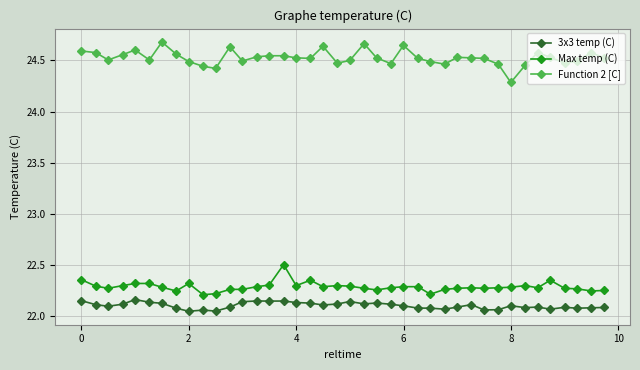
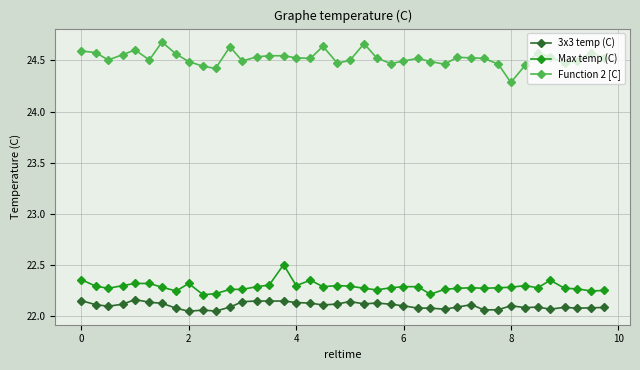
Function 2 [C], 6: 24.65 -> 24.49
